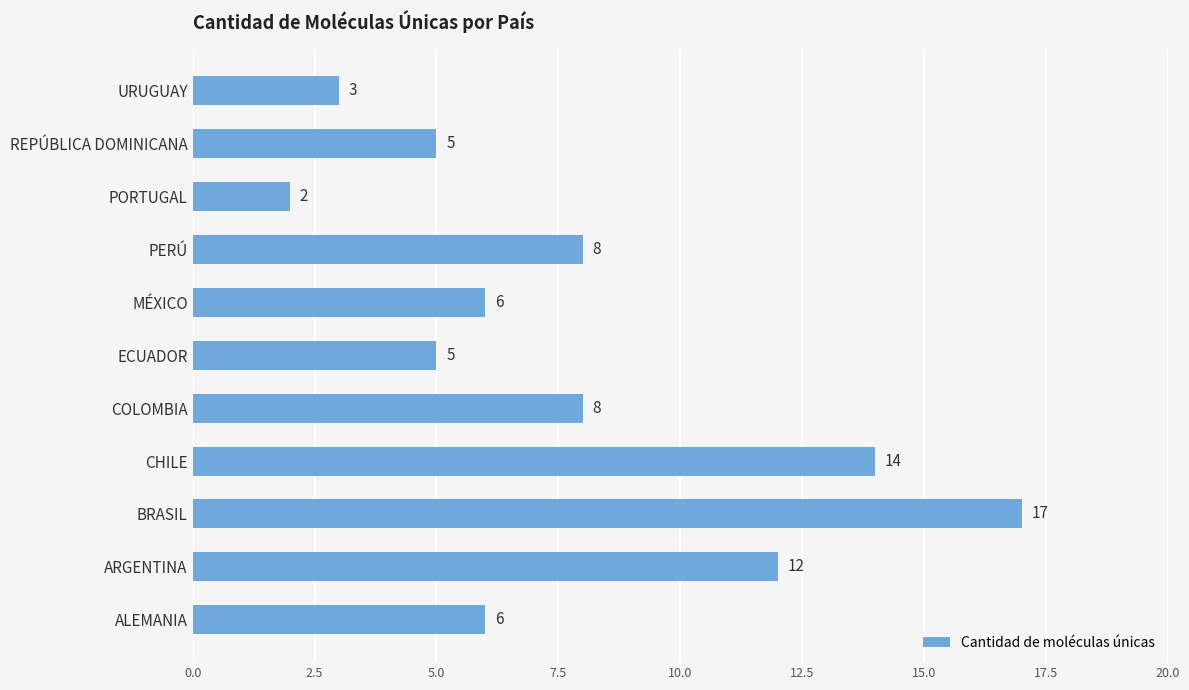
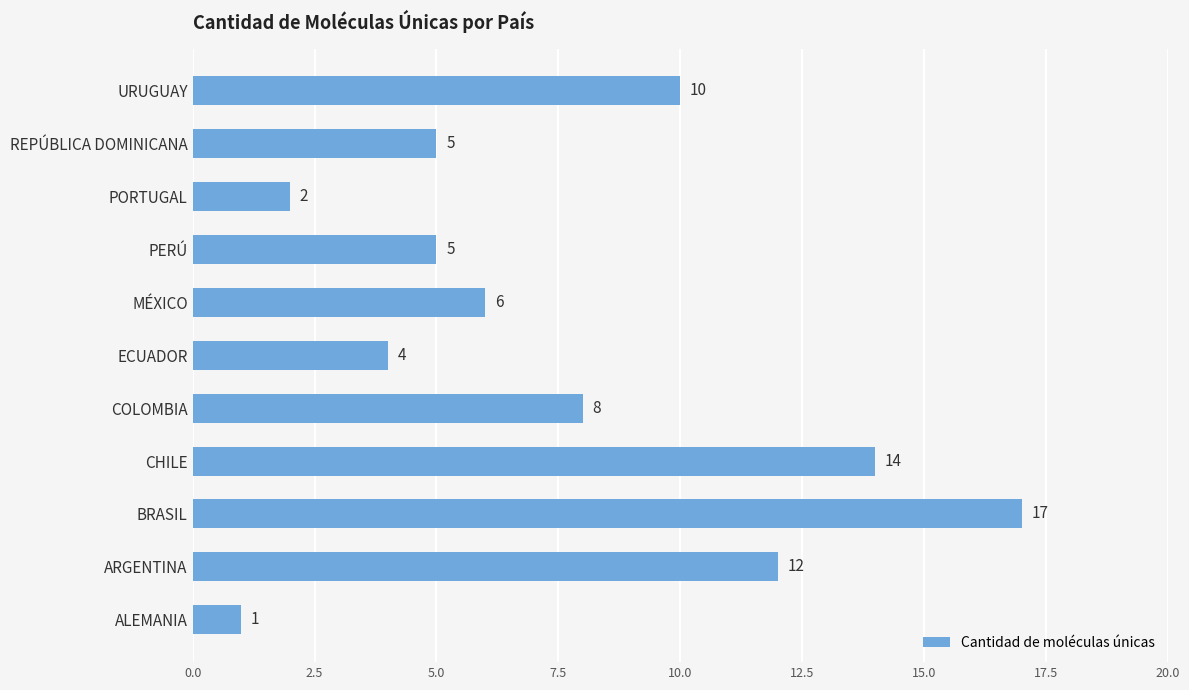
URUGUAY: 3 -> 10
PERÚ: 8 -> 5
ECUADOR: 5 -> 4
ALEMANIA: 6 -> 1
